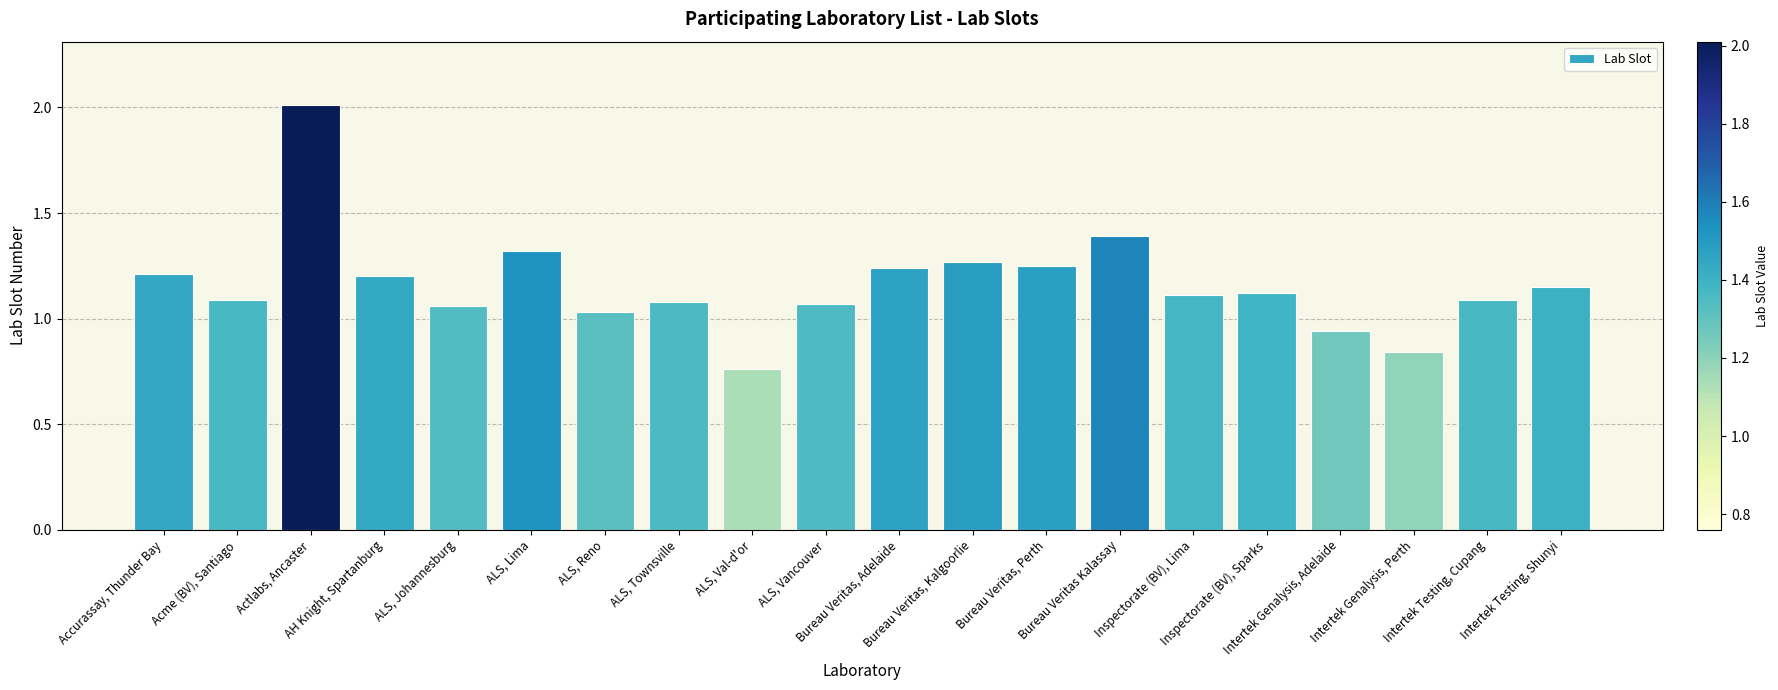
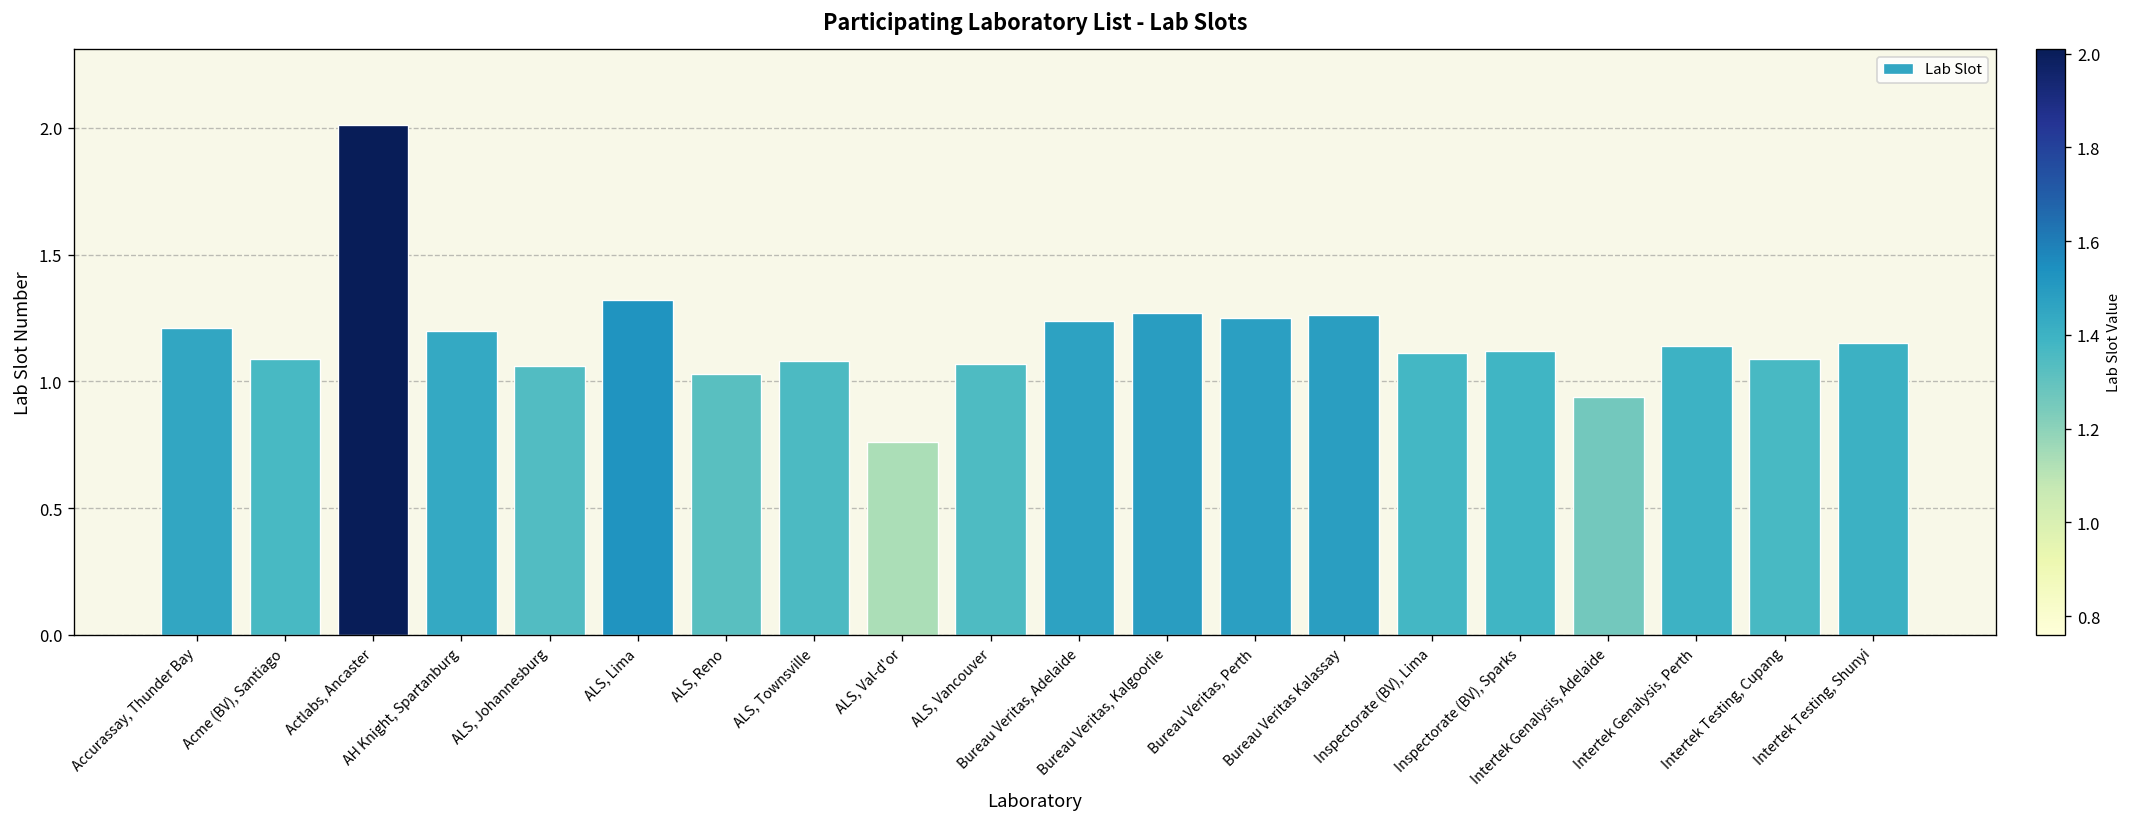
Bureau Veritas Kalassay: 1.39 -> 1.26
Intertek Genalysis, Perth: 0.84 -> 1.14
